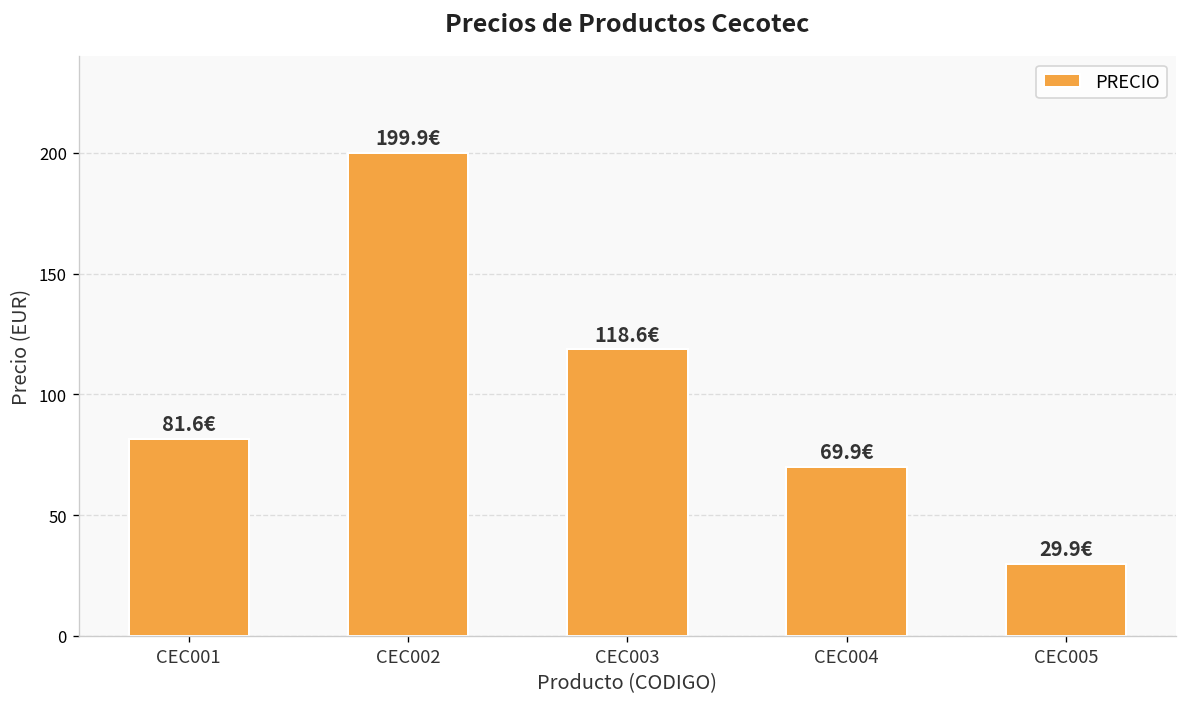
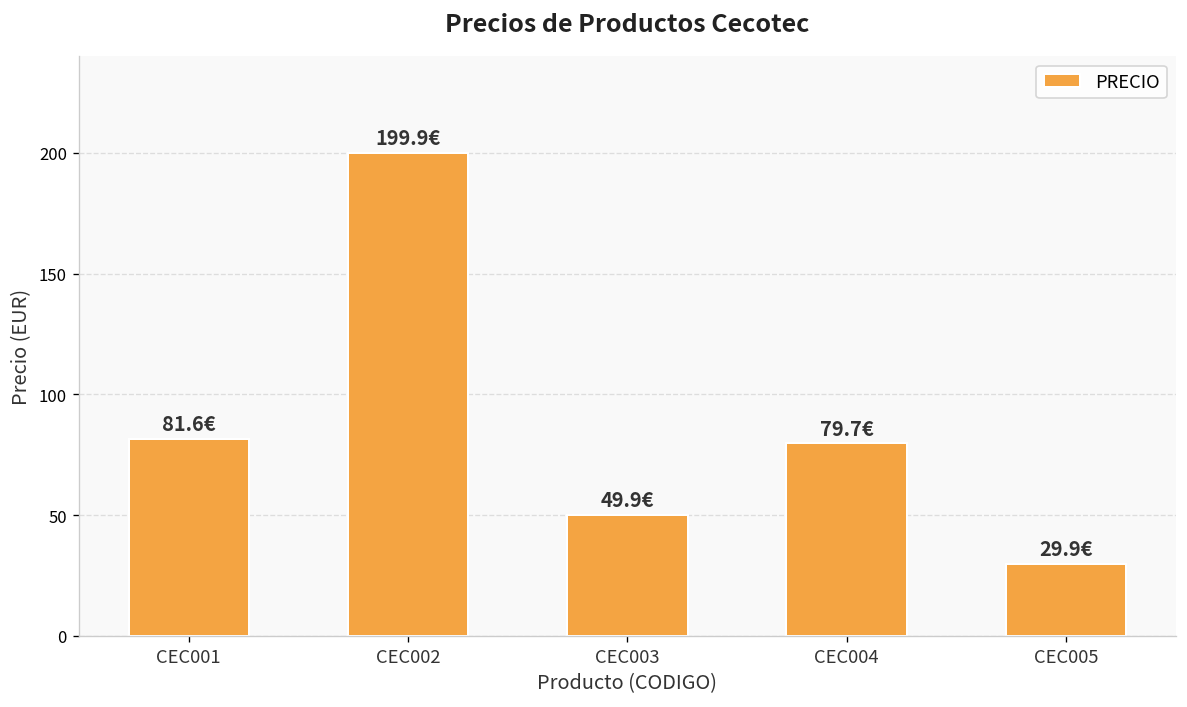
CEC003: 118.6€ -> 49.9€
CEC004: 69.9€ -> 79.7€
